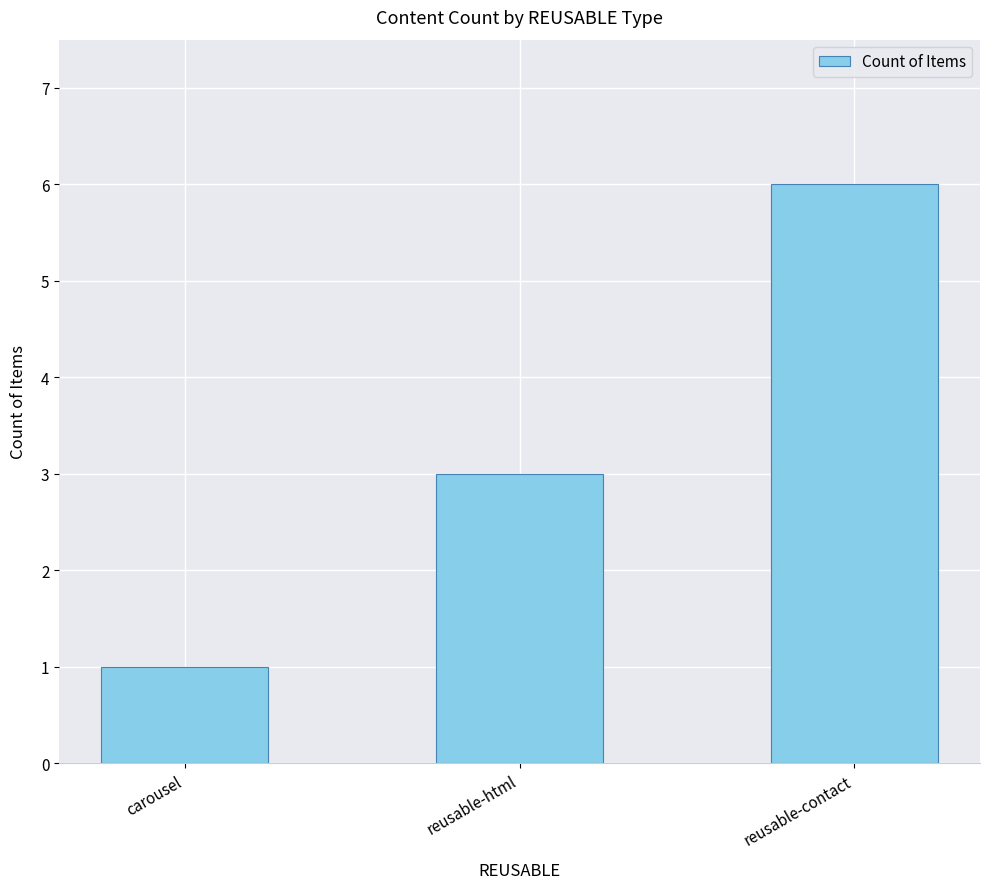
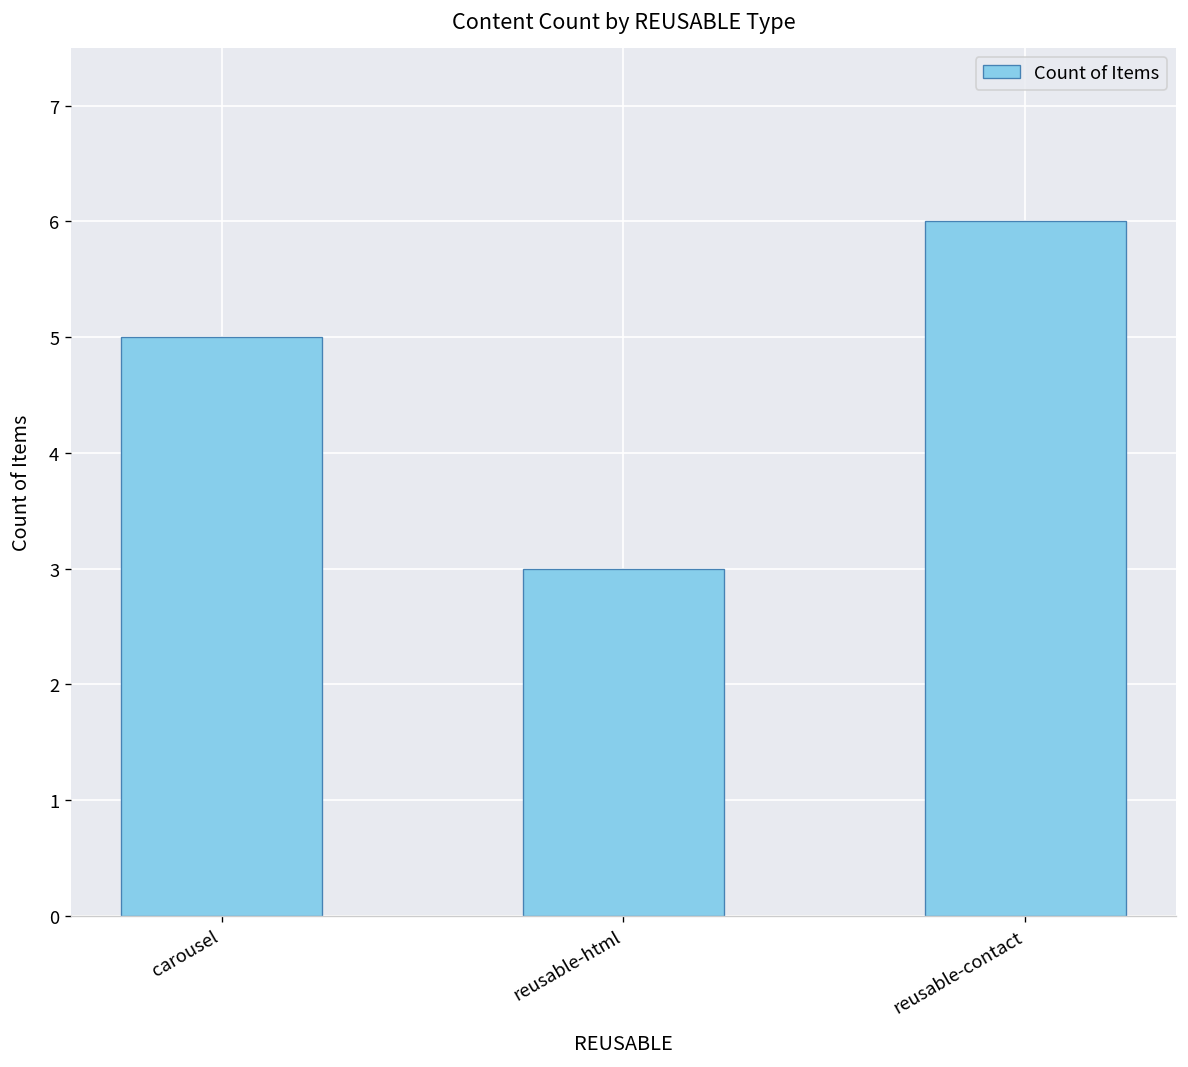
carousel: 1 -> 5
